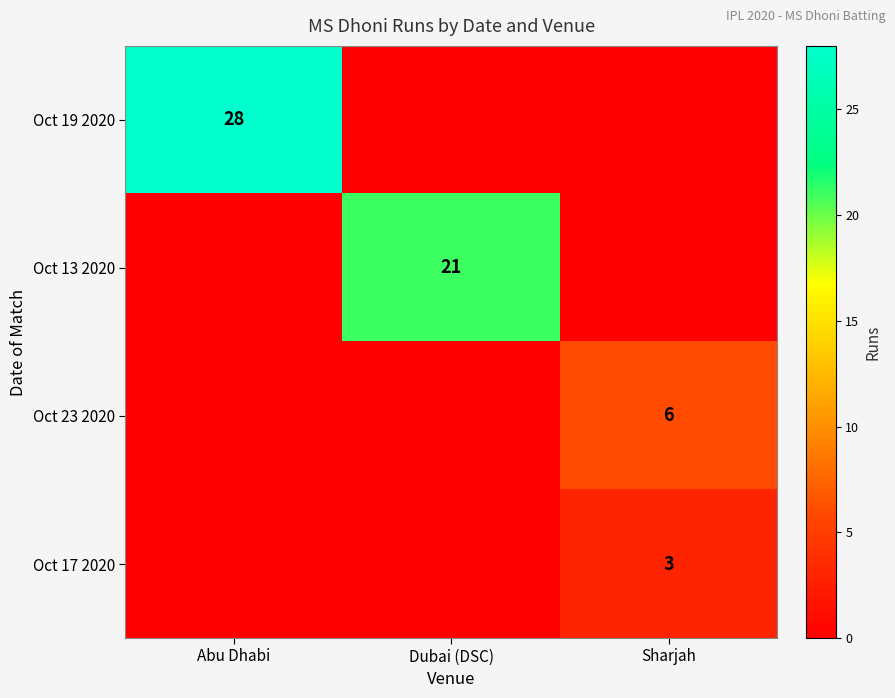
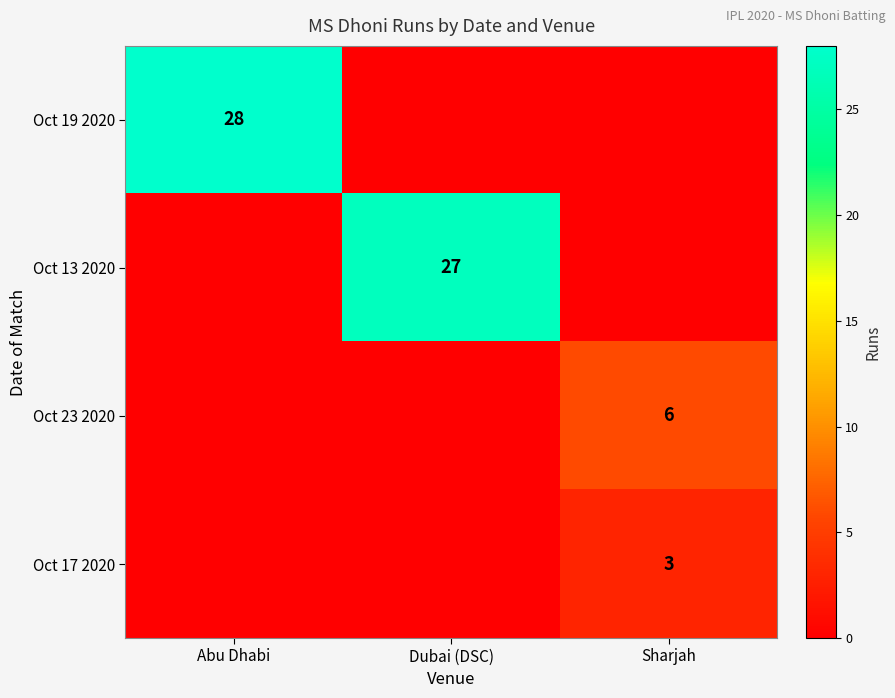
Oct 13 2020, Dubai (DSC): 21 -> 27
